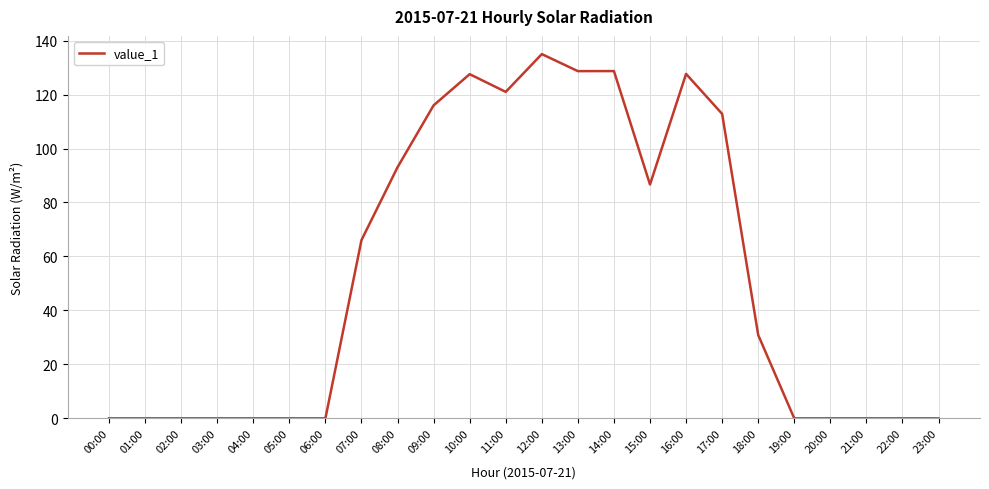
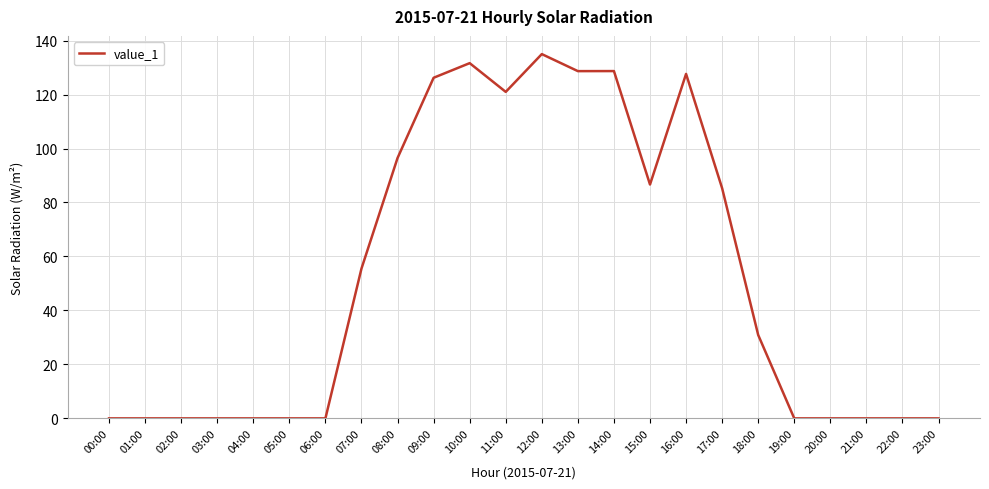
07:00: 66 -> 56
08:00: 93 -> 96
09:00: 116 -> 126
10:00: 128 -> 132
17:00: 113 -> 85
